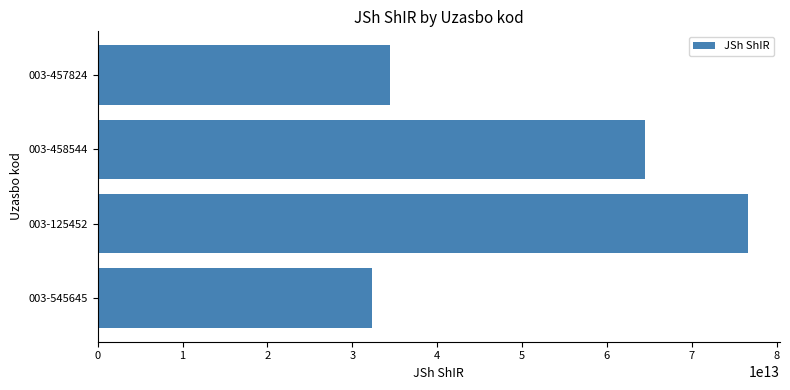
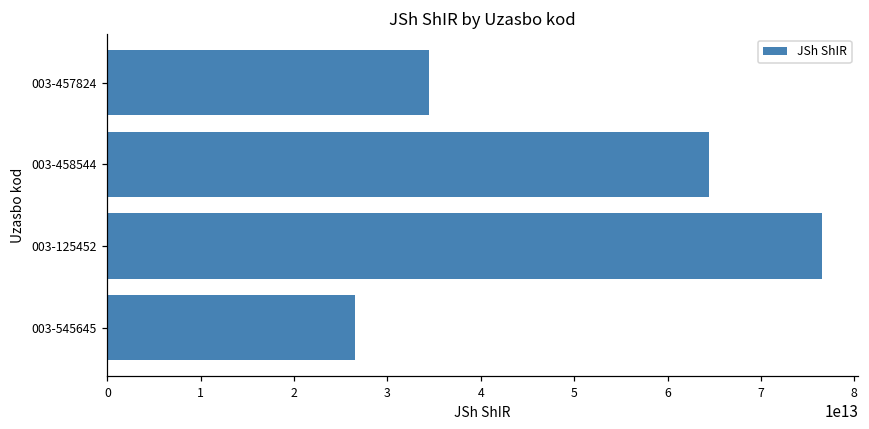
003-545645: 32000000000000 -> 26000000000000
